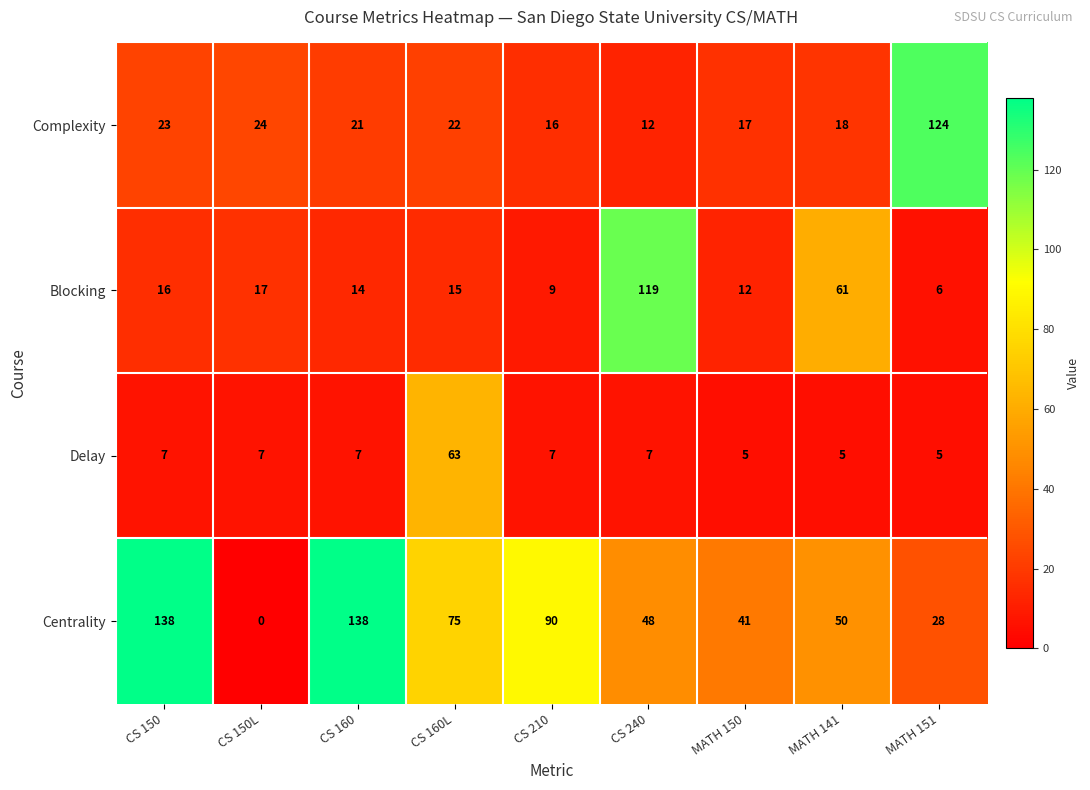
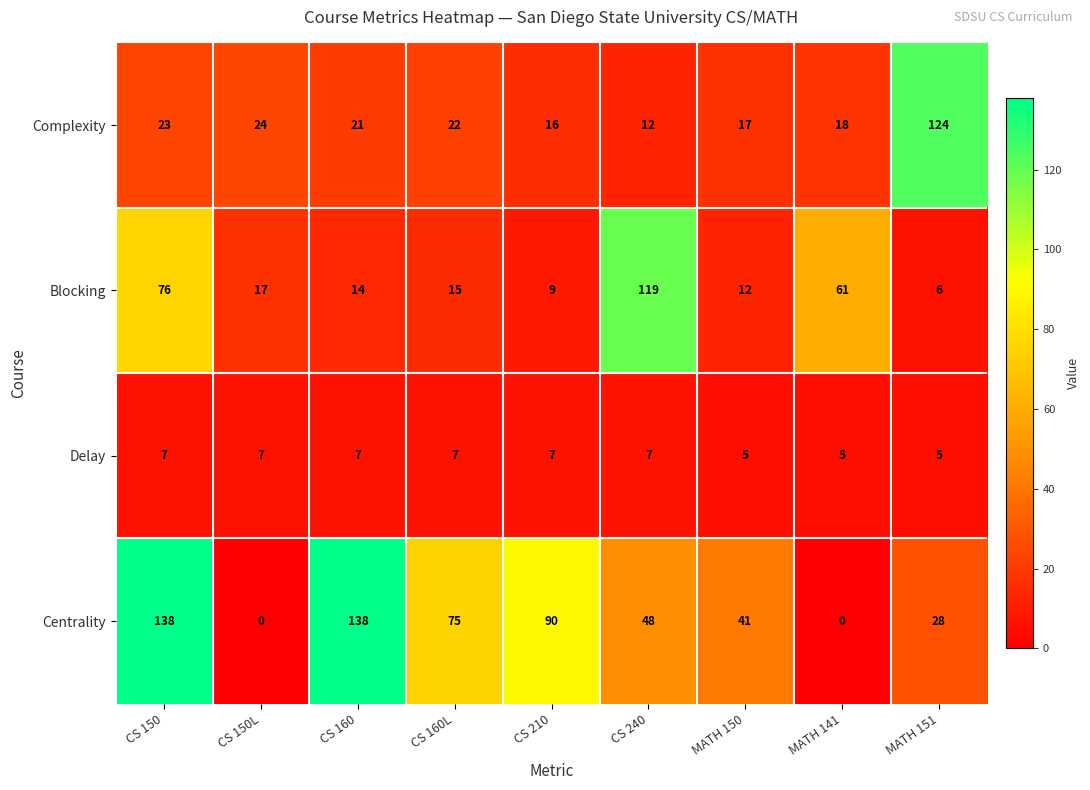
Blocking, CS 150: 16 -> 76
Delay, CS 160L: 63 -> 7
Centrality, MATH 141: 50 -> 0
